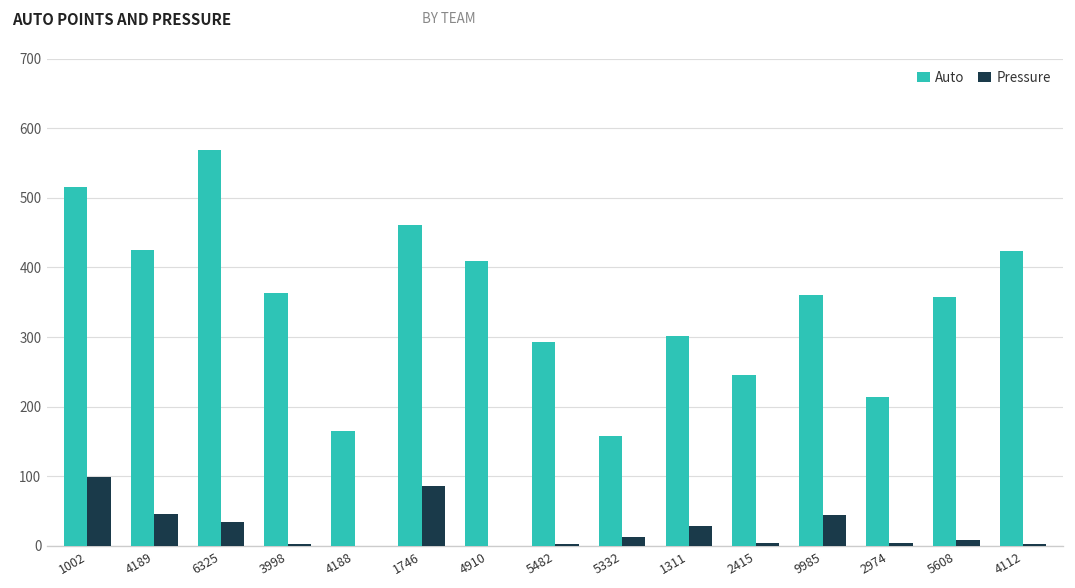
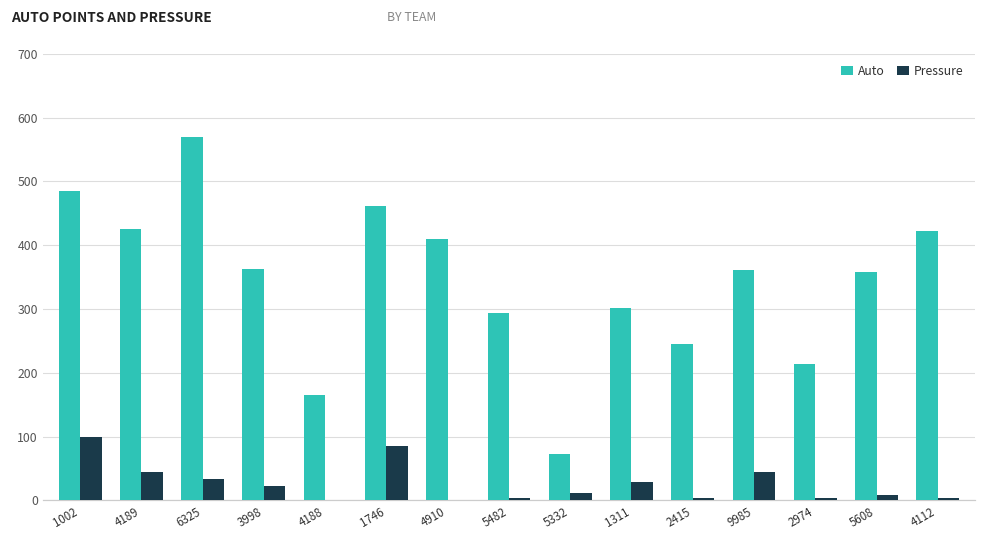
Auto, 1002: 520 -> 490
Pressure, 3998: 0 -> 20
Auto, 5332: 160 -> 70
